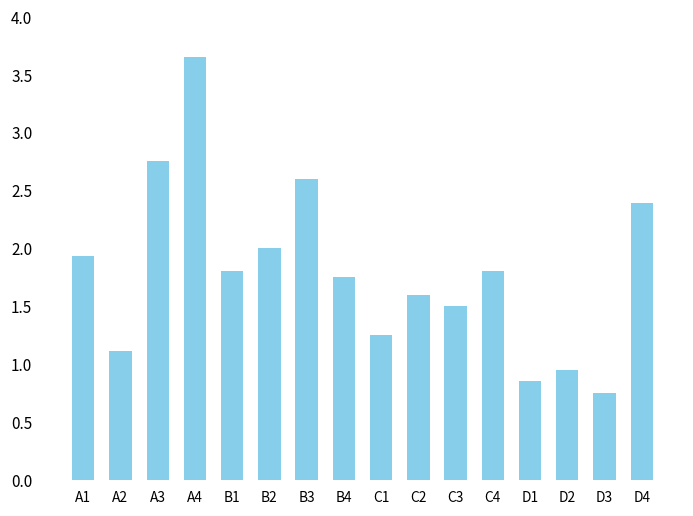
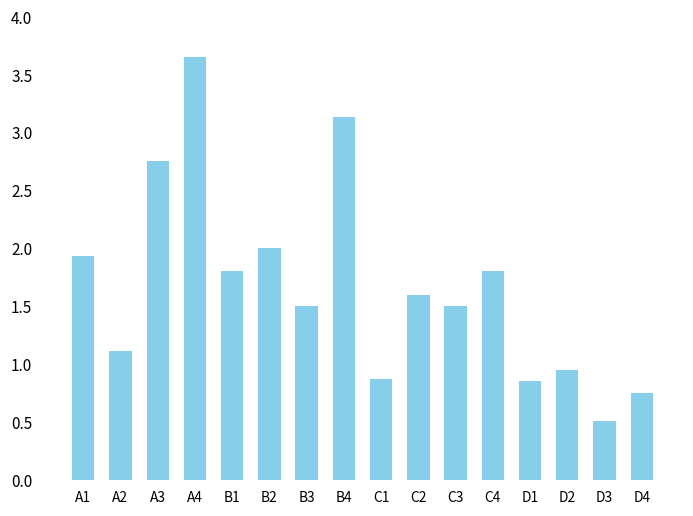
B3: 2.6 -> 1.5
B4: 1.75 -> 3.13
C1: 1.25 -> 0.87
D3: 0.75 -> 0.51
D4: 2.39 -> 0.75
